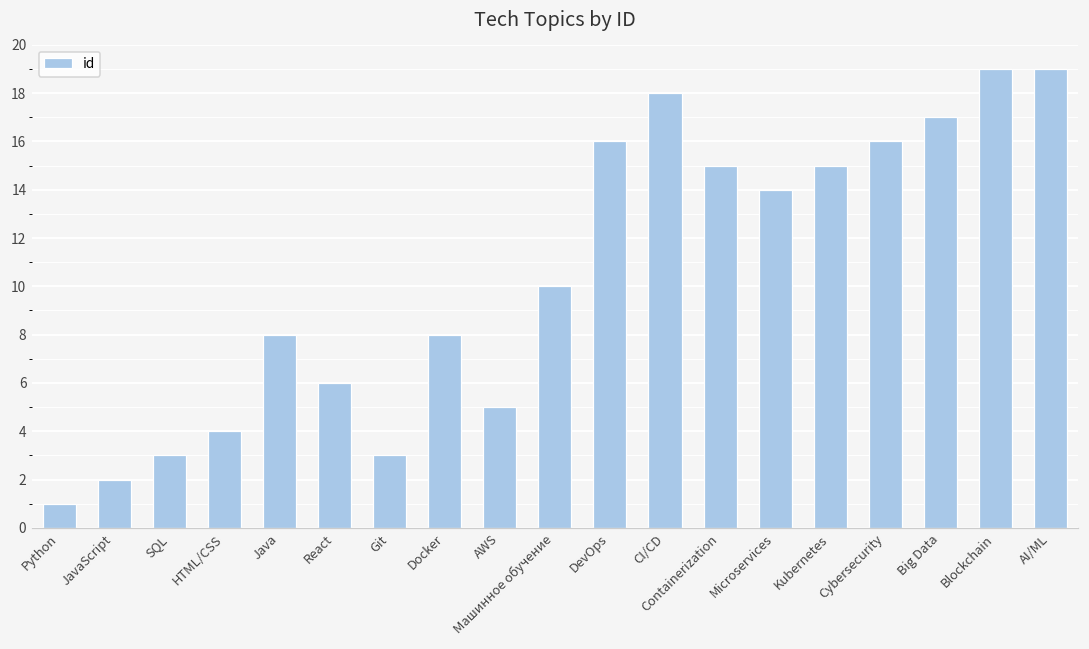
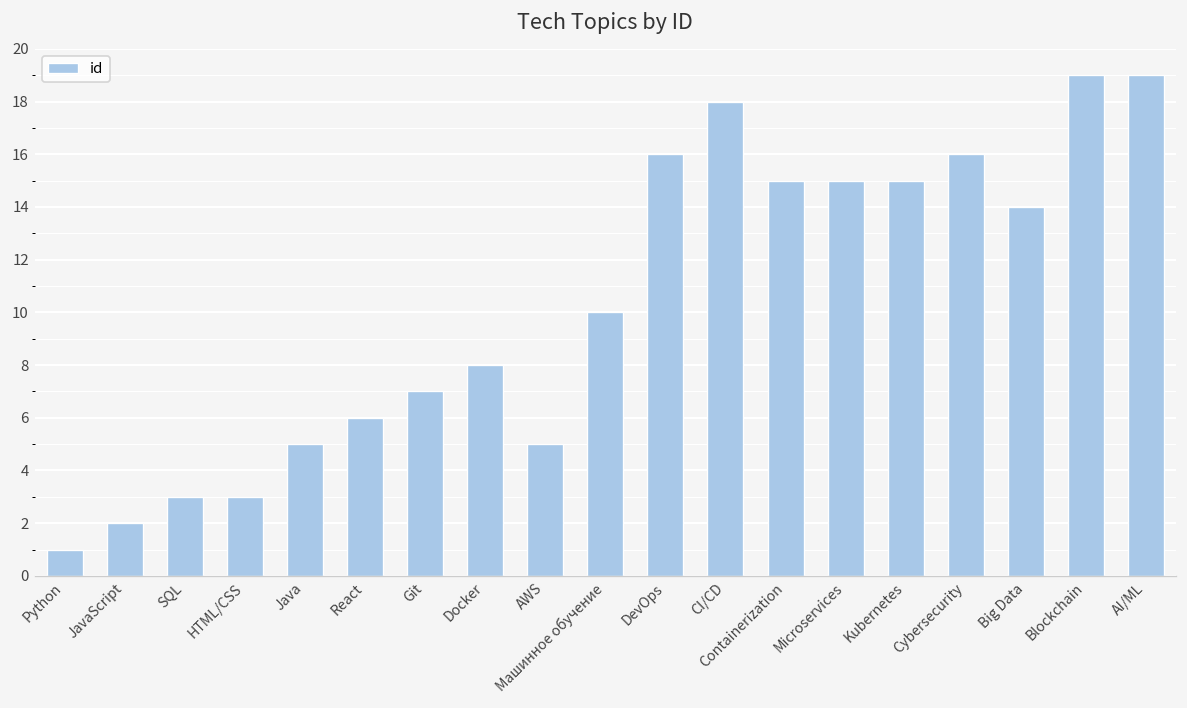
HTML/CSS: 4 -> 3
Java: 8 -> 5
Git: 3 -> 7
Microservices: 14 -> 15
Big Data: 17 -> 14
